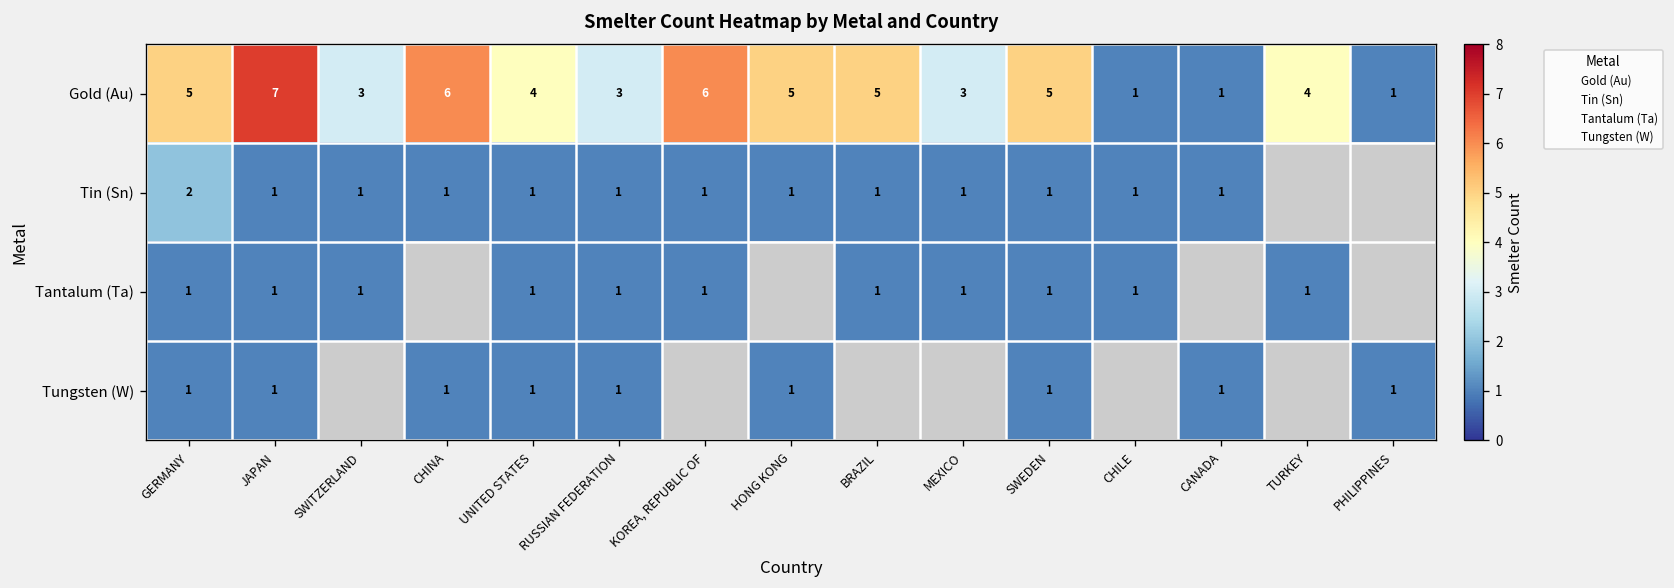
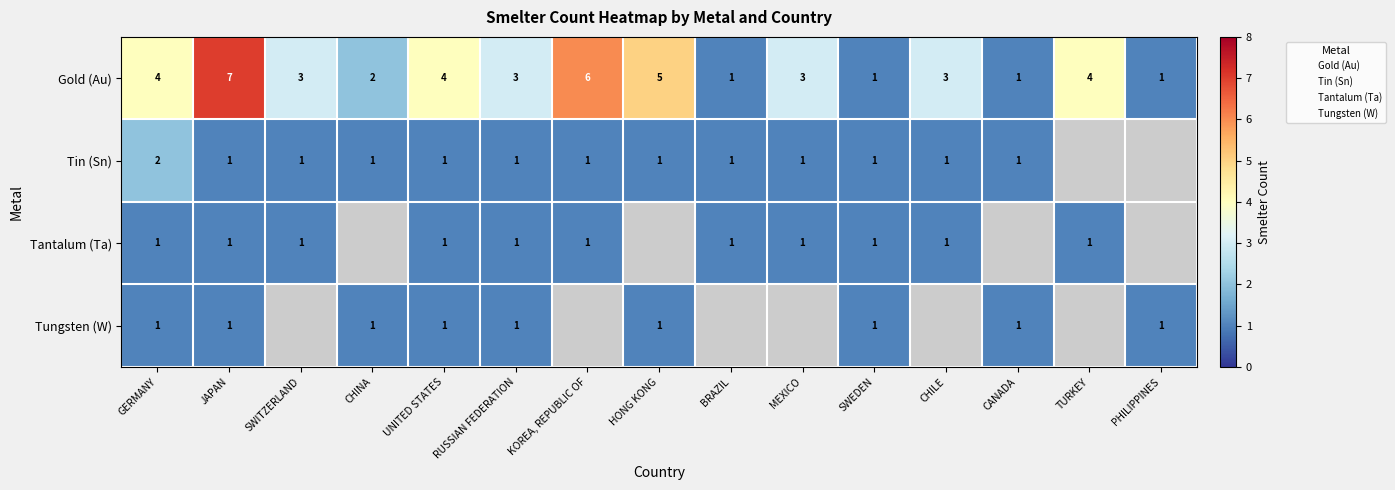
Gold (Au), GERMANY: 5 -> 4
Gold (Au), CHINA: 6 -> 2
Gold (Au), BRAZIL: 5 -> 1
Gold (Au), SWEDEN: 5 -> 1
Gold (Au), CHILE: 1 -> 3
